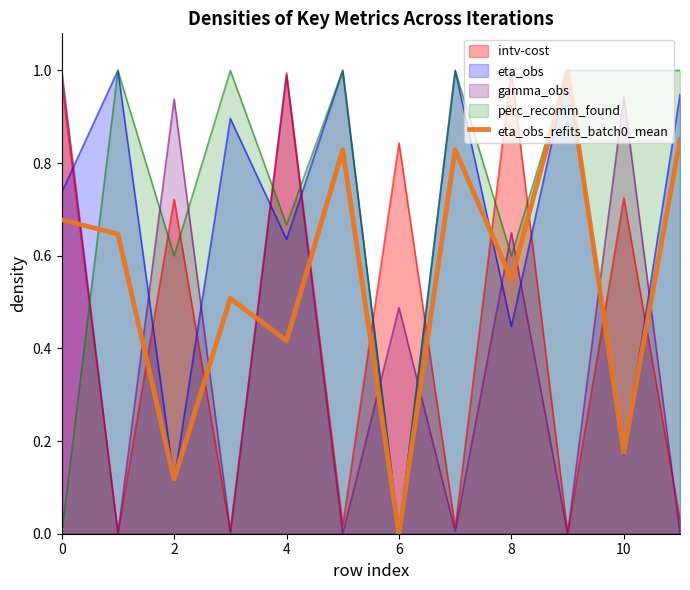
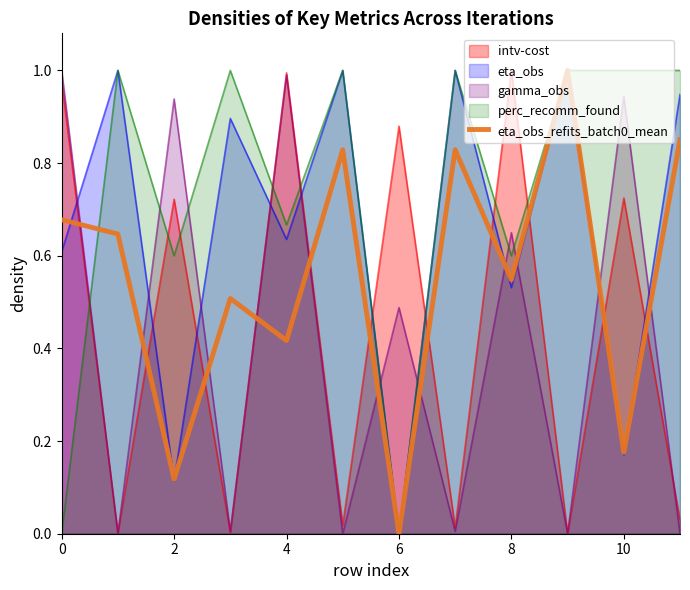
eta_obs, 0: 0.74 -> 0.61
intv-cost, 6: 0.84 -> 0.88
eta_obs, 8: 0.45 -> 0.53
